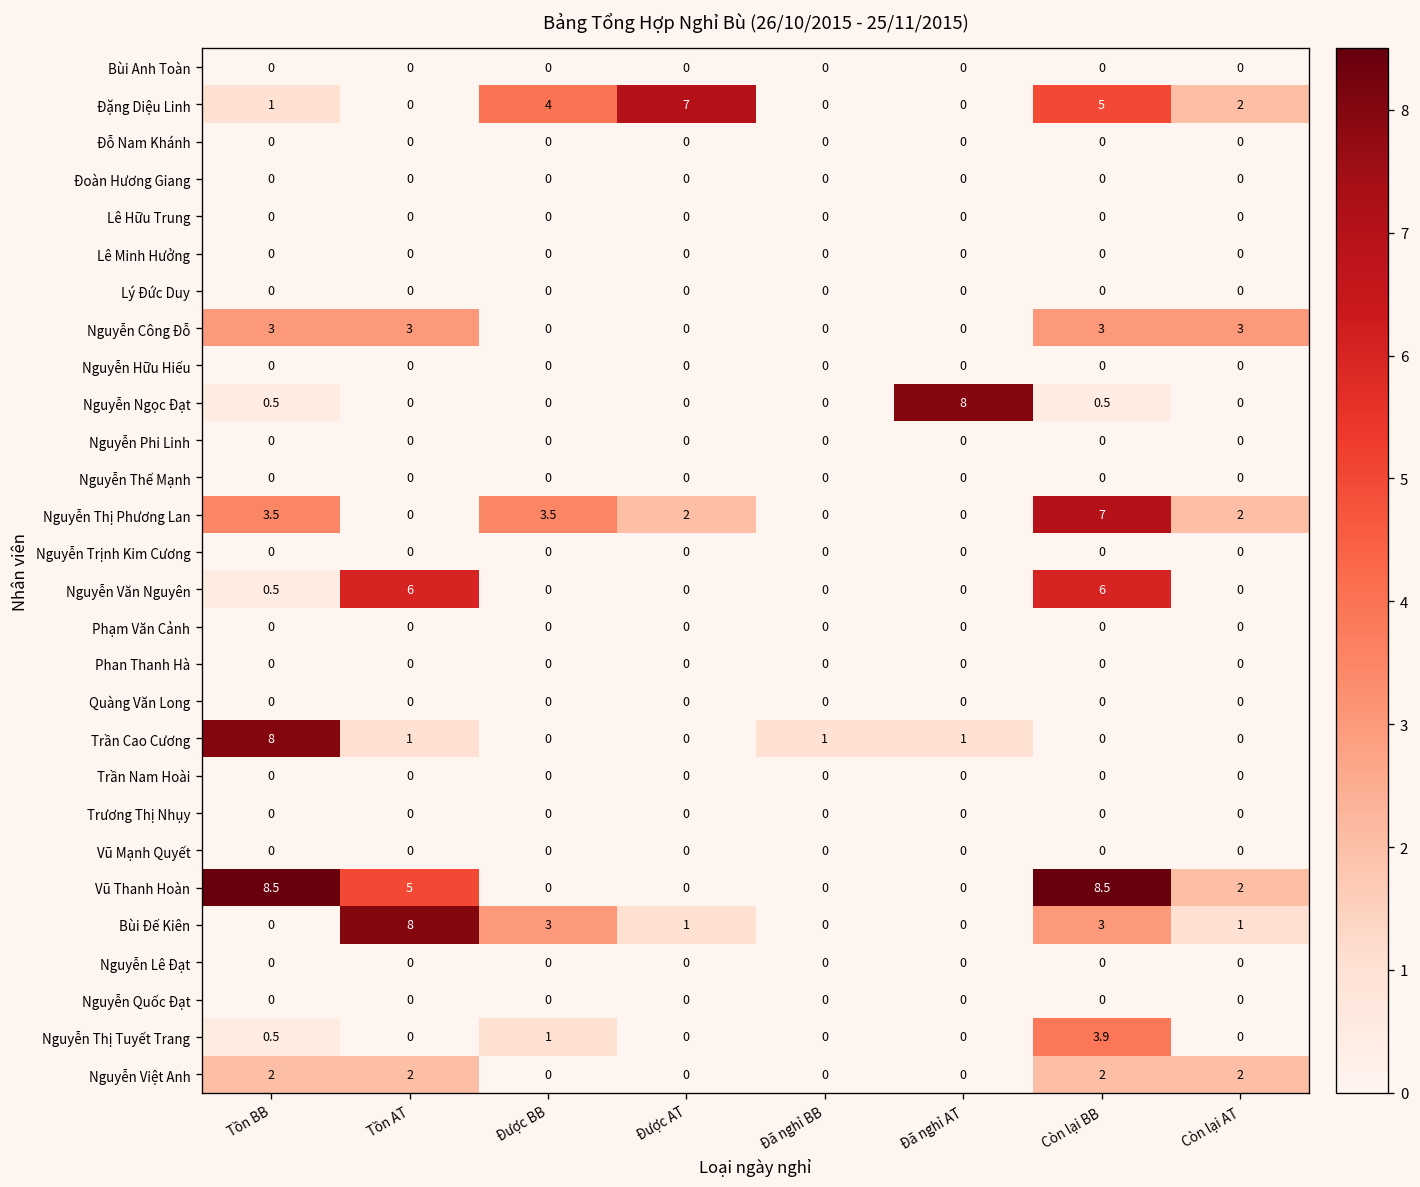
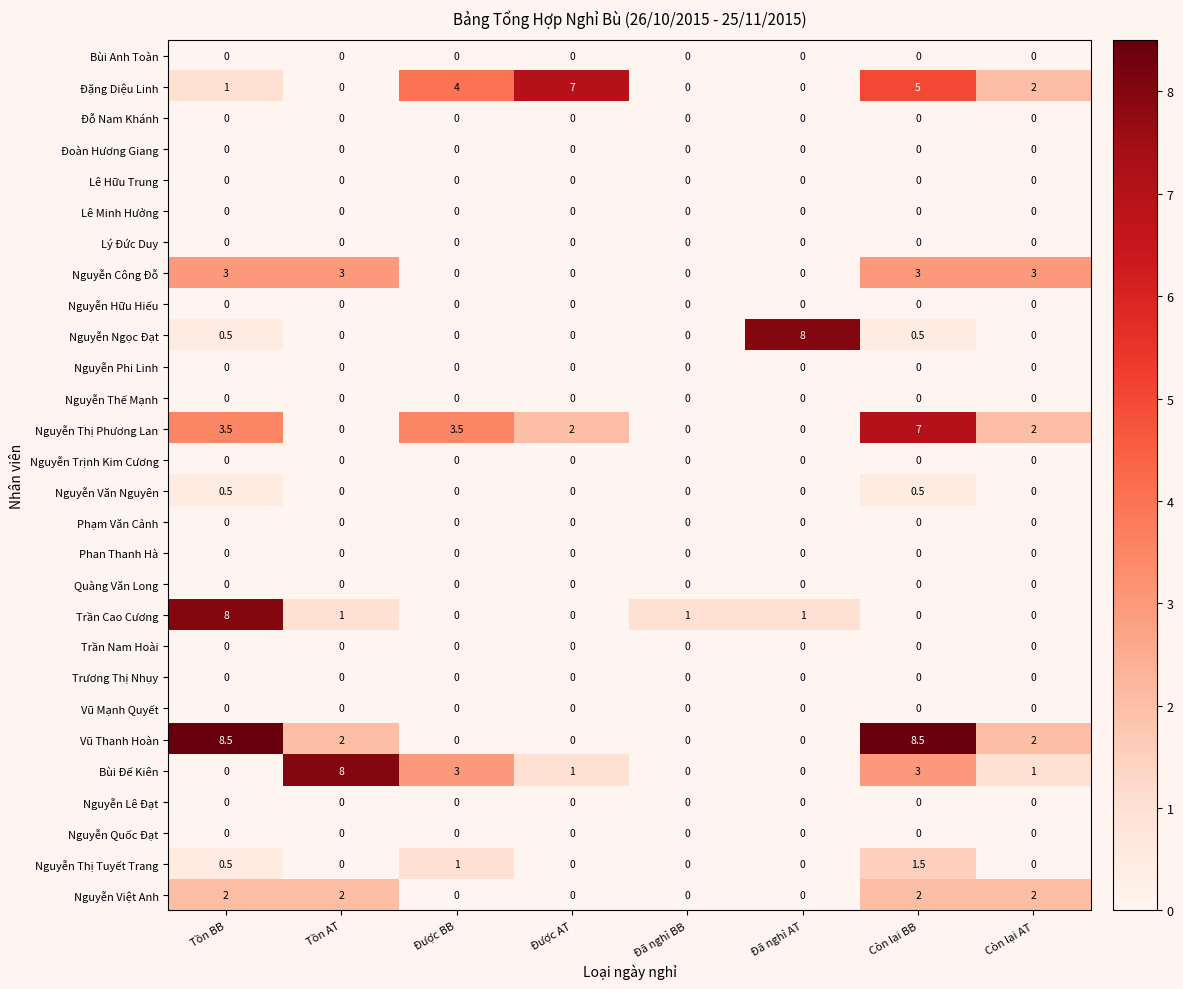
Nguyễn Văn Nguyên, Tồn AT: 6 -> 0
Nguyễn Văn Nguyên, Còn lại BB: 6 -> 0.5
Vũ Thanh Hoàn, Tồn AT: 5 -> 2
Nguyễn Thị Tuyết Trang, Còn lại BB: 3.9 -> 1.5
